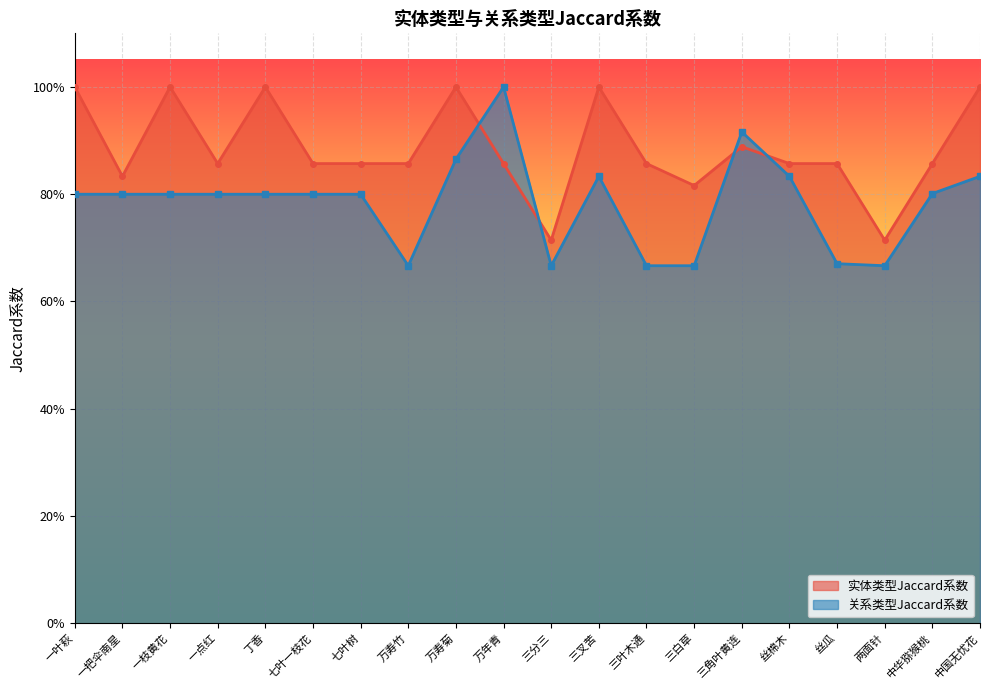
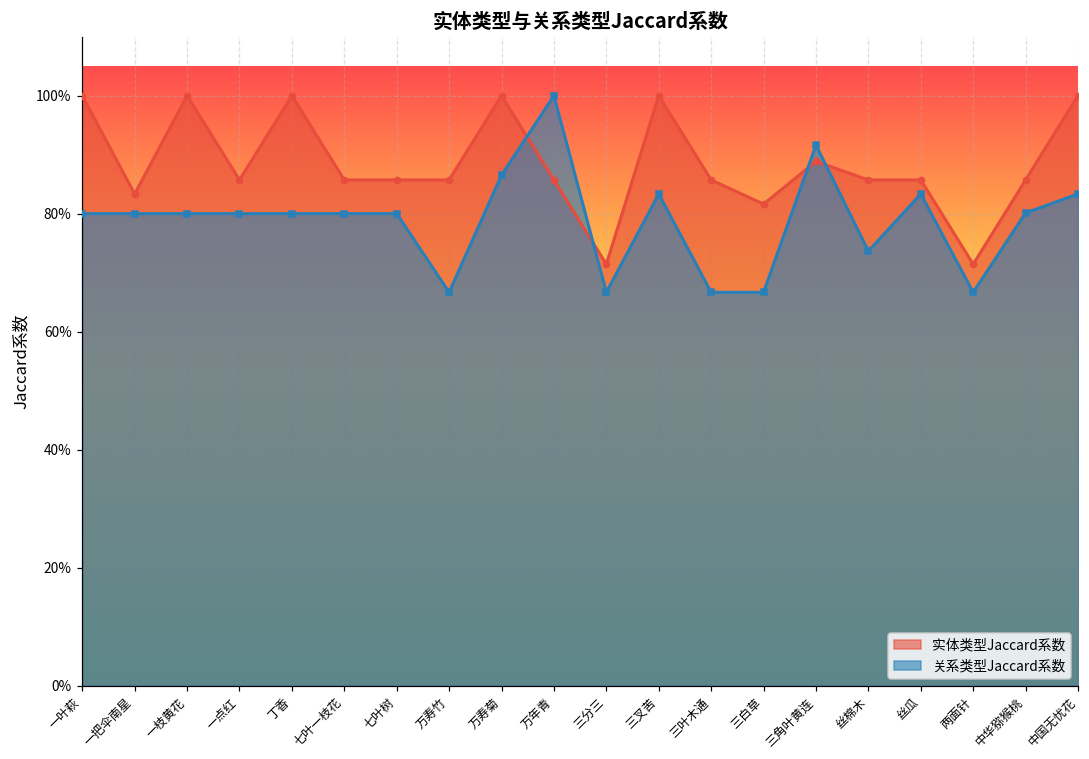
关系类型Jaccard系数, 丝棉木: 83% -> 74%
关系类型Jaccard系数, 丝瓜: 67% -> 83%
